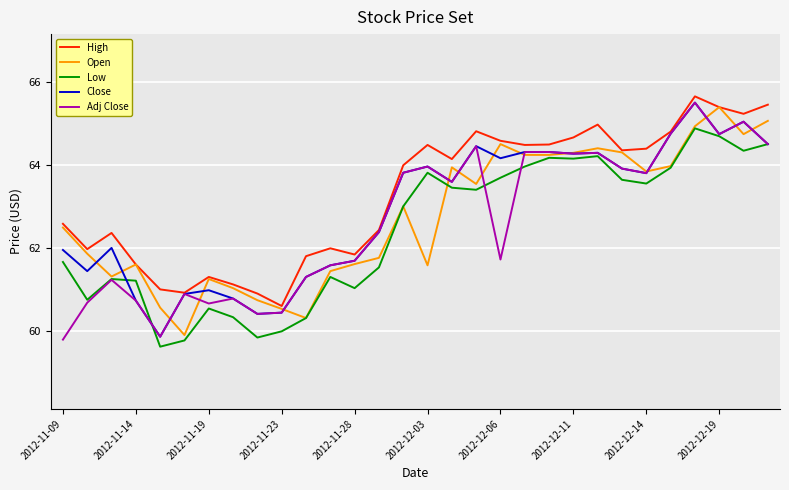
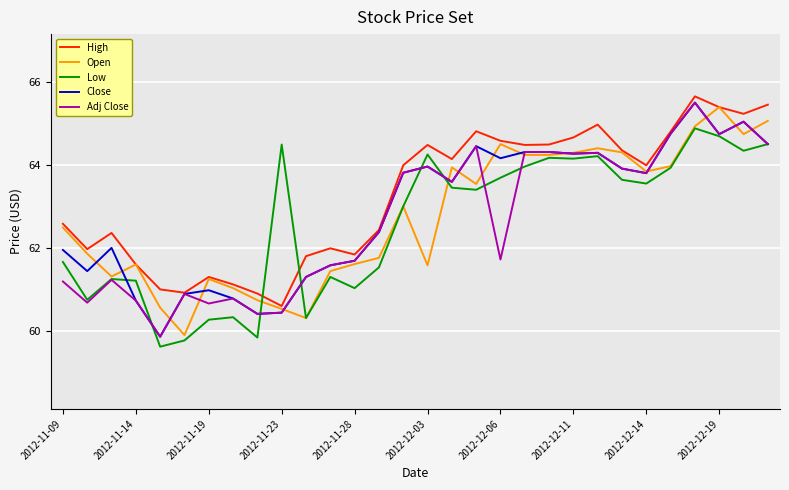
Adj Close, 2012-11-09: 59.8 -> 61.2
Low, 2012-11-19: 60.6 -> 60.3
Low, 2012-11-23: 60.0 -> 64.5
Low, 2012-12-03: 63.8 -> 64.3
High, 2012-12-14: 64.4 -> 64.0
